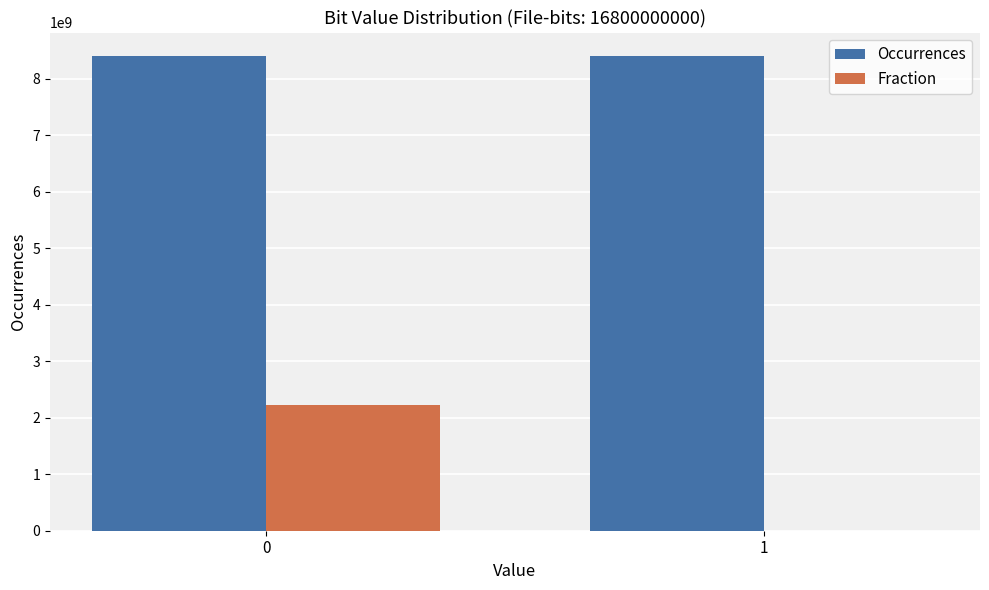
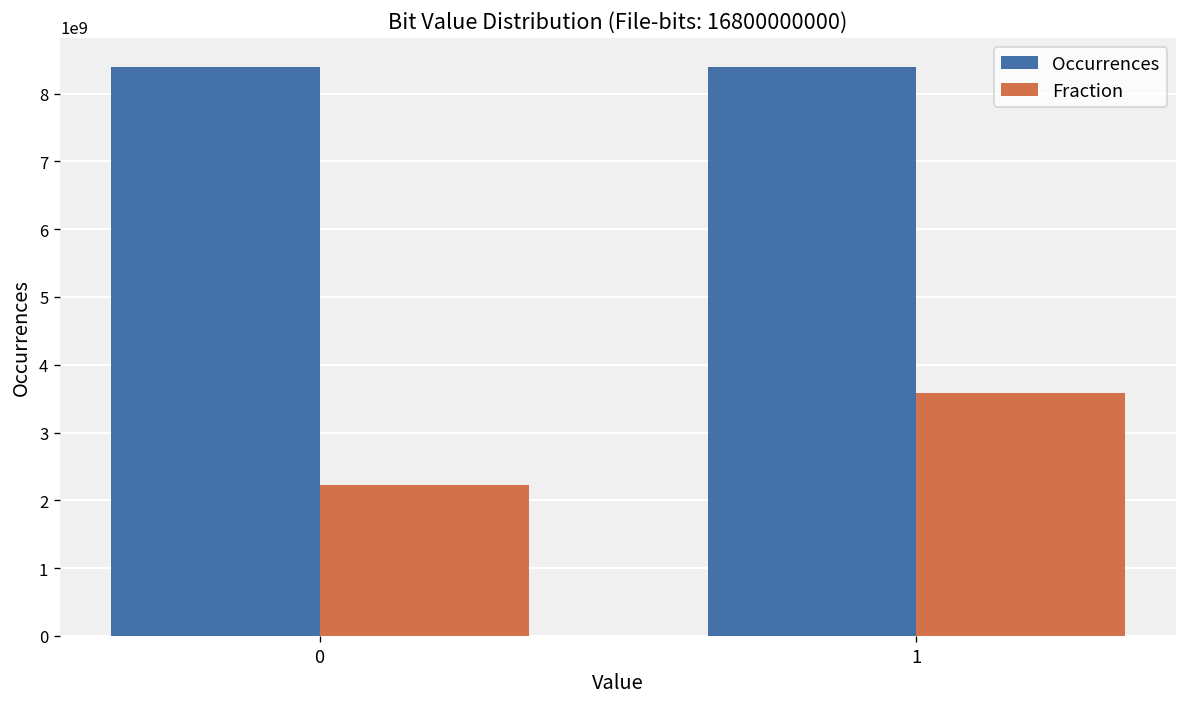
Fraction, 1: 0 -> 3600000000
